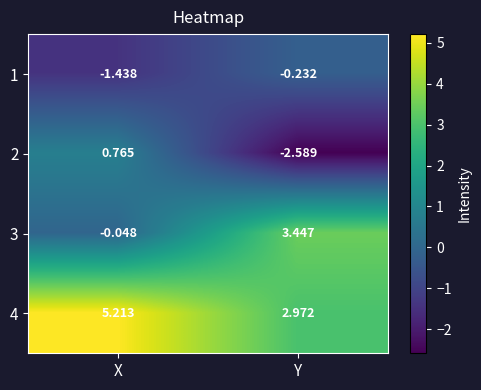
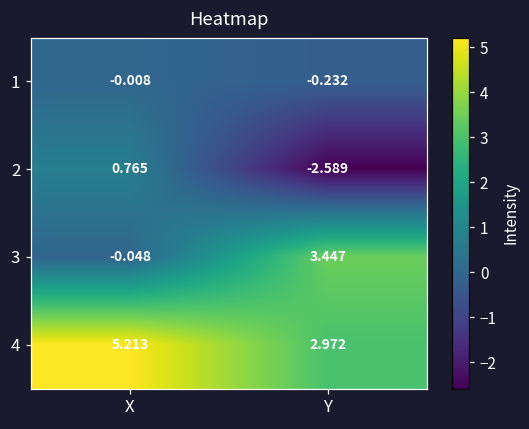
1, X: -1.438 -> -0.008
